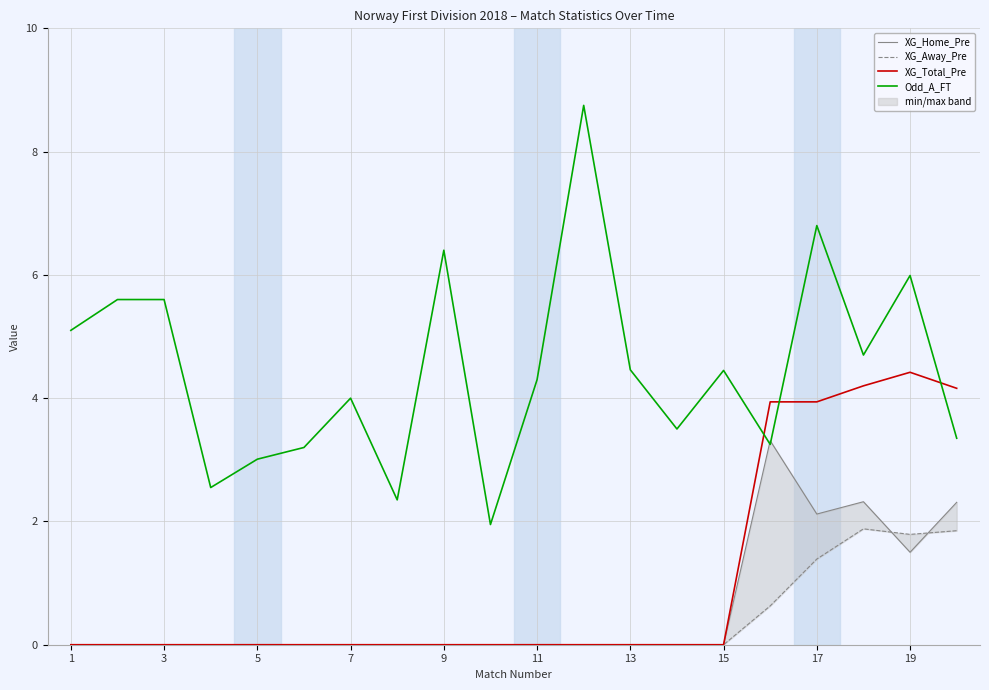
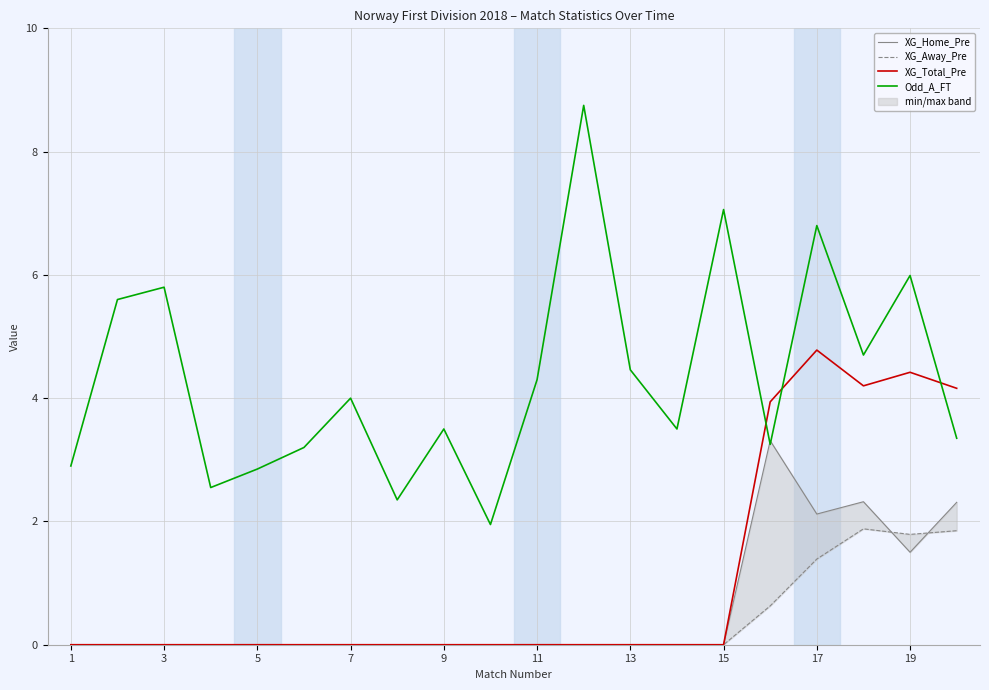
Odd_A_FT, 1: 5.1 -> 2.9
Odd_A_FT, 3: 5.6 -> 5.8
Odd_A_FT, 5: 3.0 -> 2.9
Odd_A_FT, 9: 6.4 -> 3.5
Odd_A_FT, 15: 4.5 -> 7.1
XG_Total_Pre, 17: 3.9 -> 4.8
